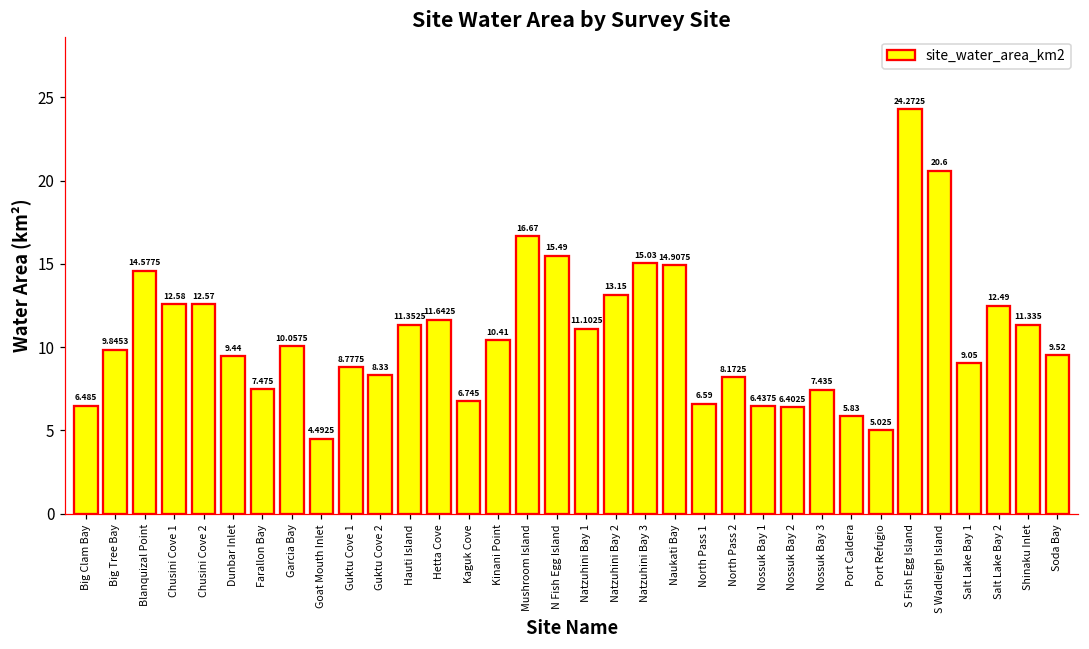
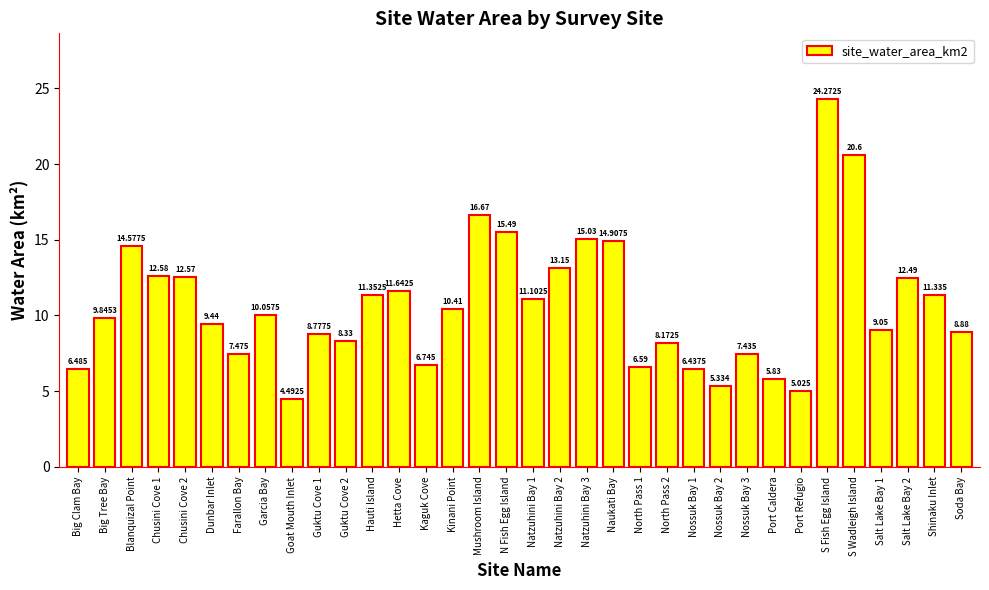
Nossuk Bay 2: 6.4025 -> 5.334
Soda Bay: 9.52 -> 8.88
